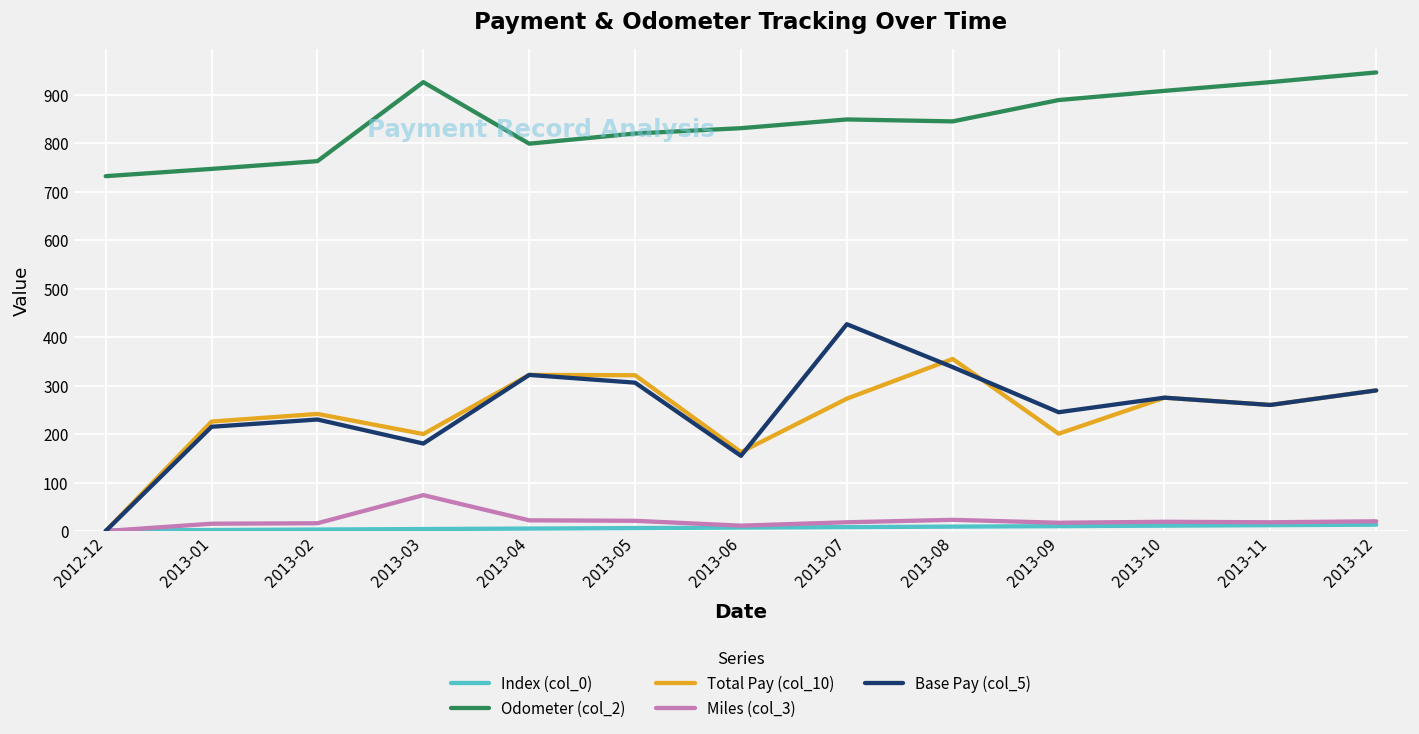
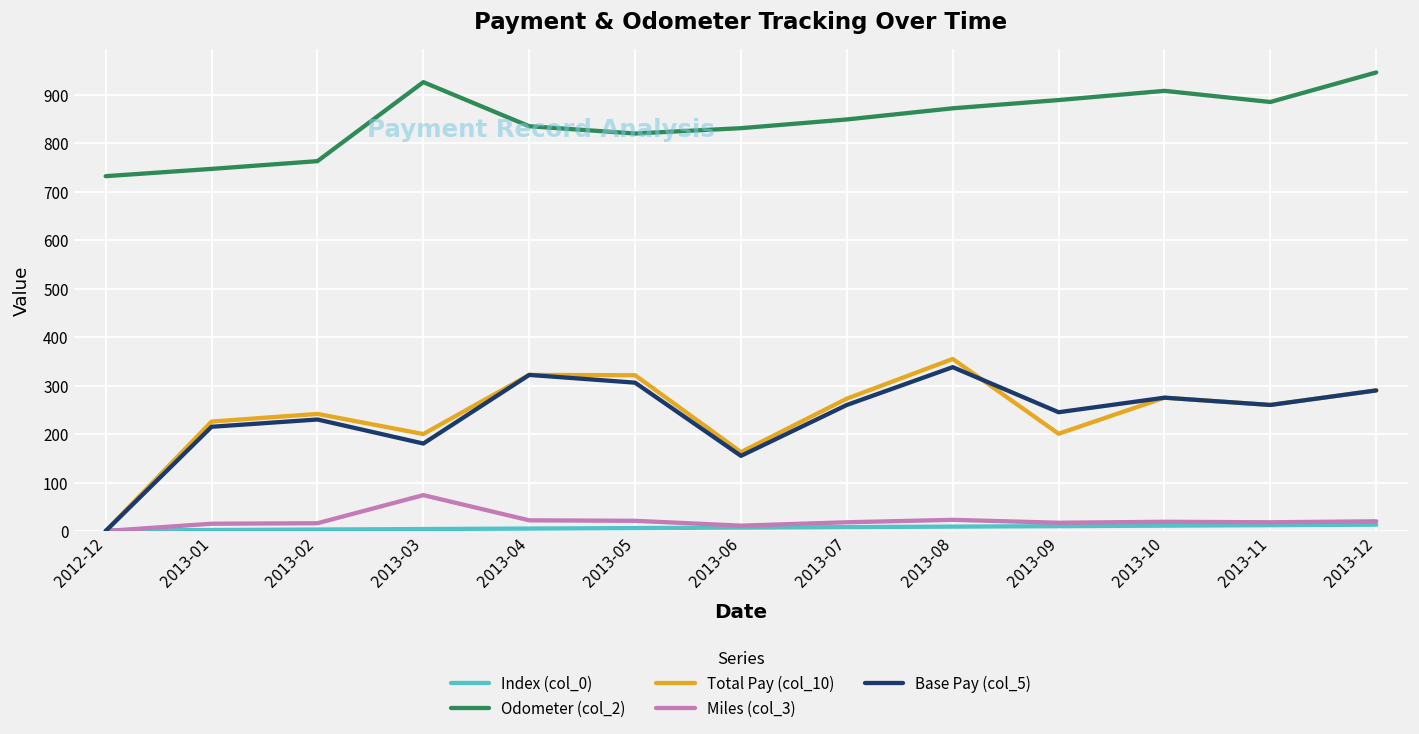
Odometer (col_2), 2013-04: 800 -> 840
Base Pay (col_5), 2013-07: 430 -> 260
Odometer (col_2), 2013-08: 850 -> 870
Odometer (col_2), 2013-11: 930 -> 890
